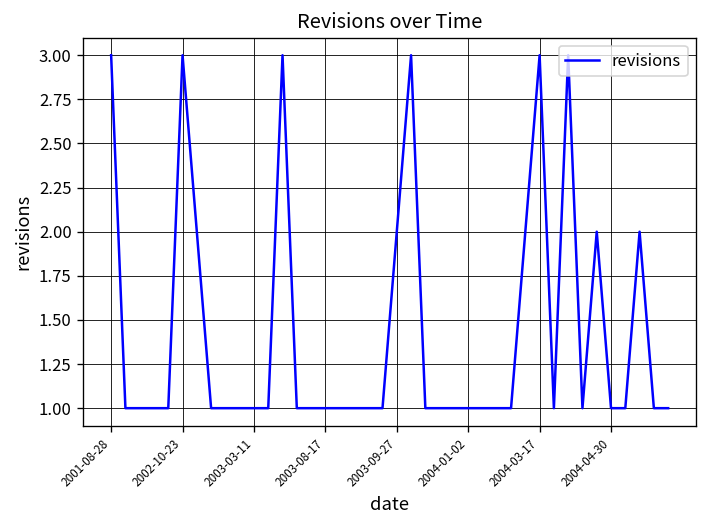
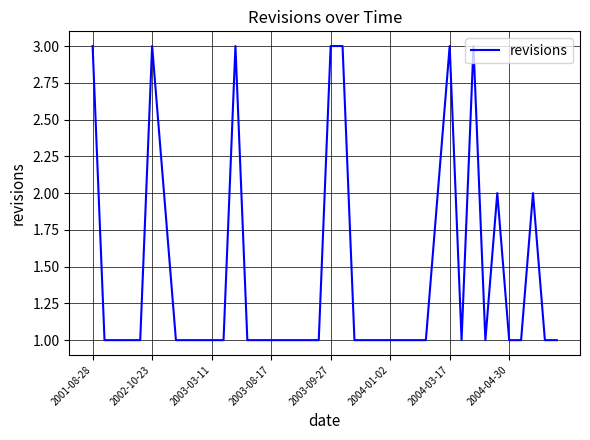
2003-09-27: 2 -> 3
